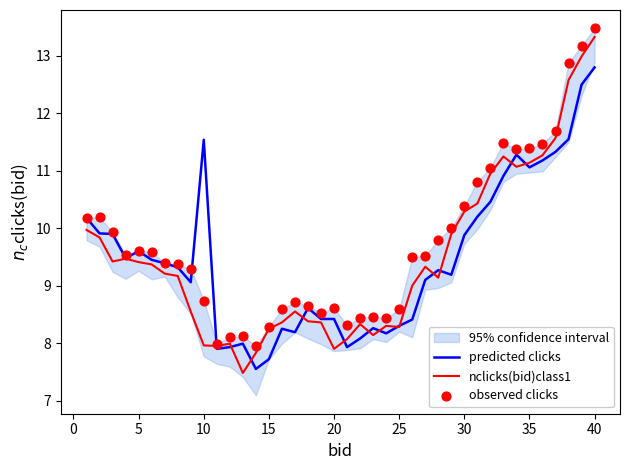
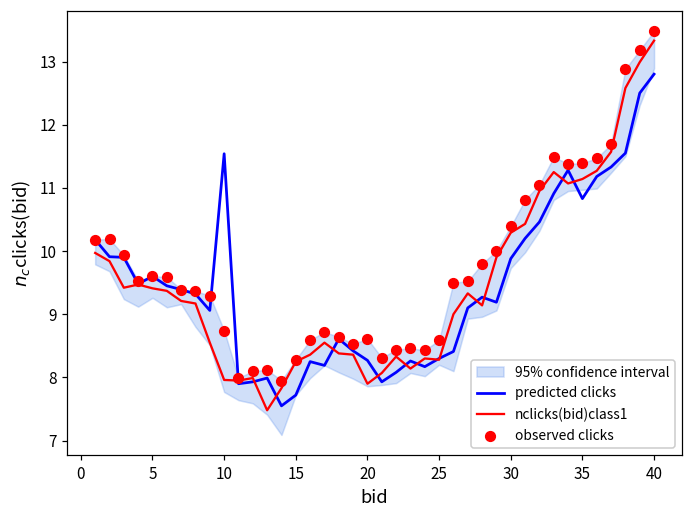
predicted clicks, 20: 8.4 -> 8.3
predicted clicks, 35: 11.1 -> 10.8
